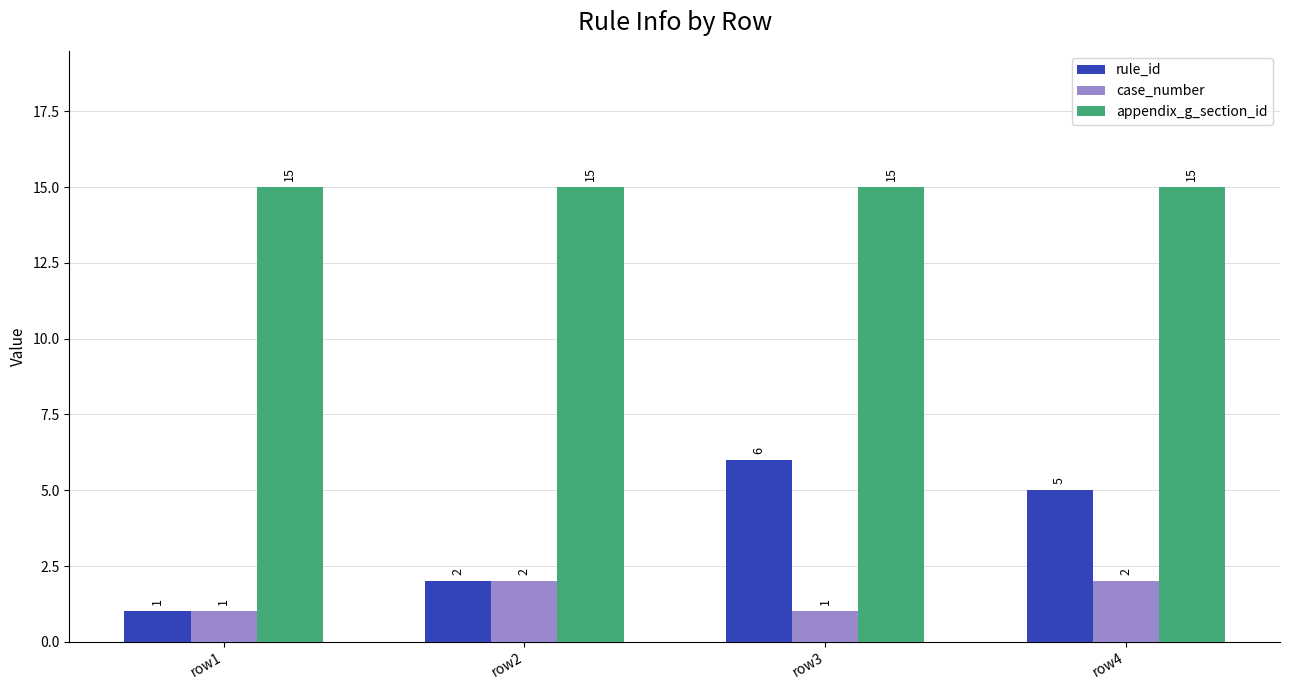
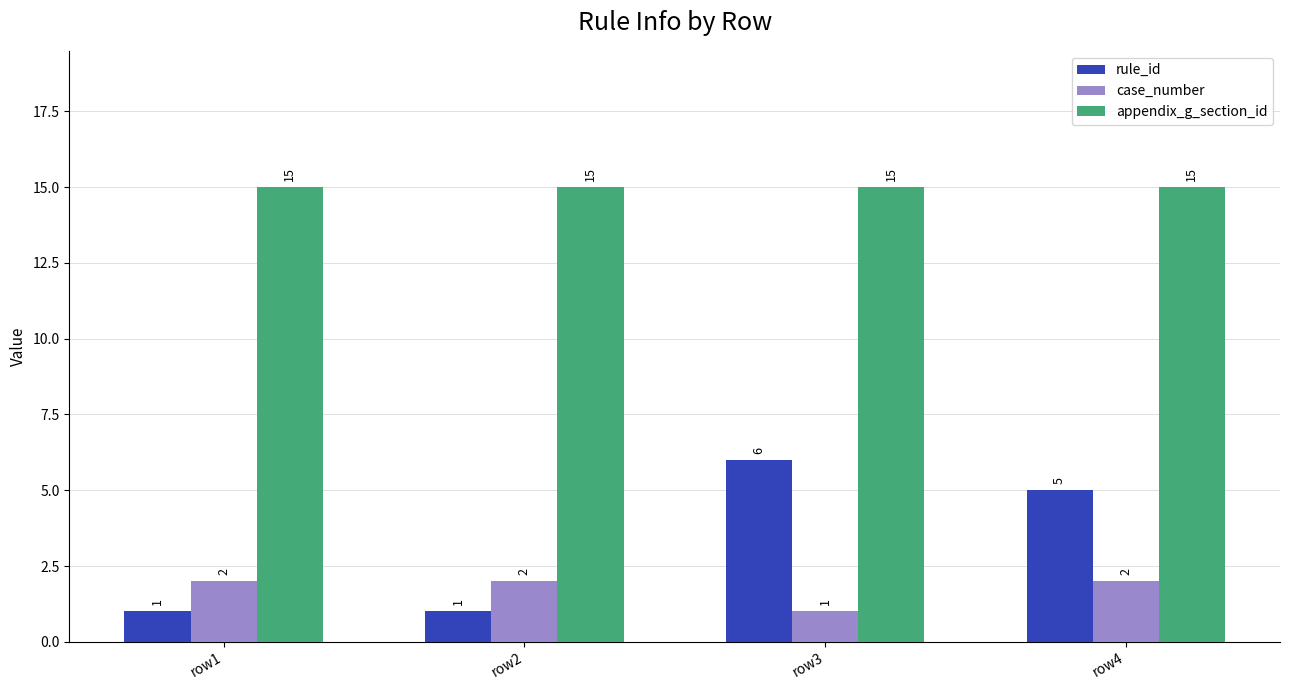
case_number, row1: 1 -> 2
rule_id, row2: 2 -> 1
